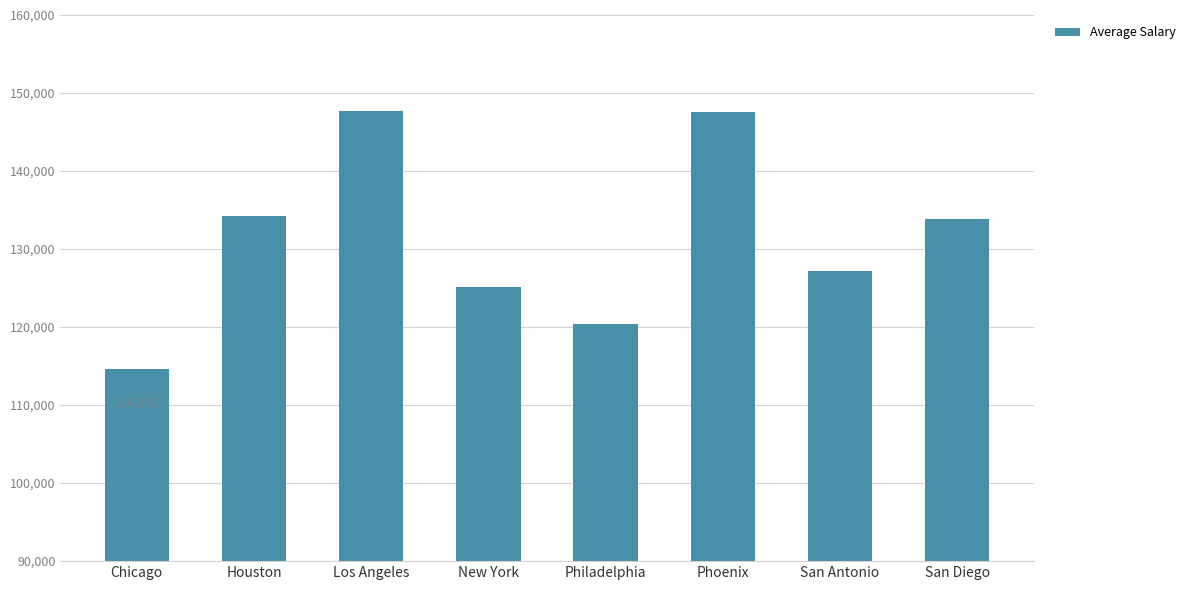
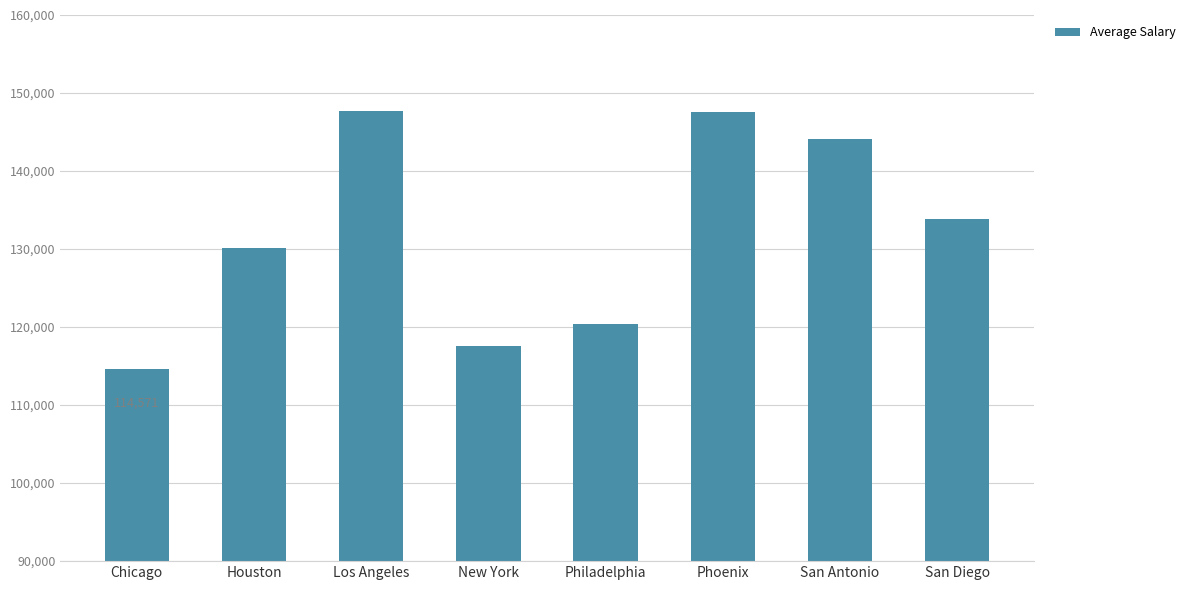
Houston: 134,000 -> 130,000
New York: 125,000 -> 118,000
San Antonio: 127,000 -> 144,000
